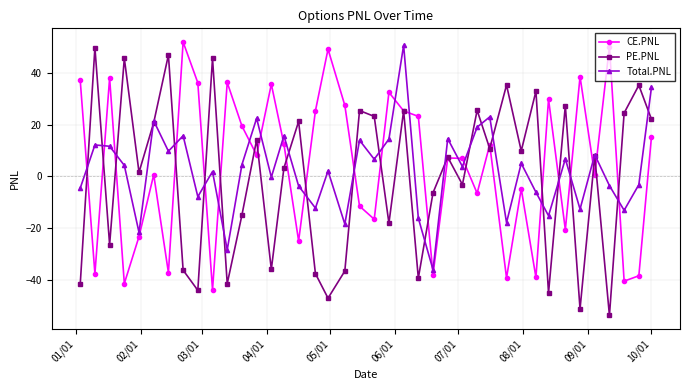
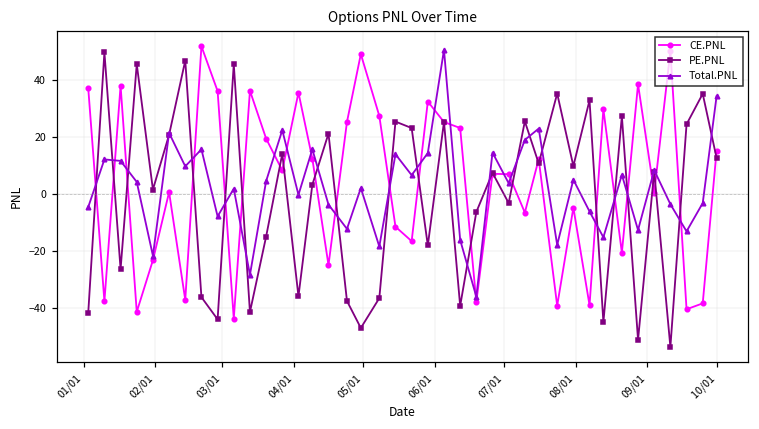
PE.PNL, 10/01: 22 -> 13
